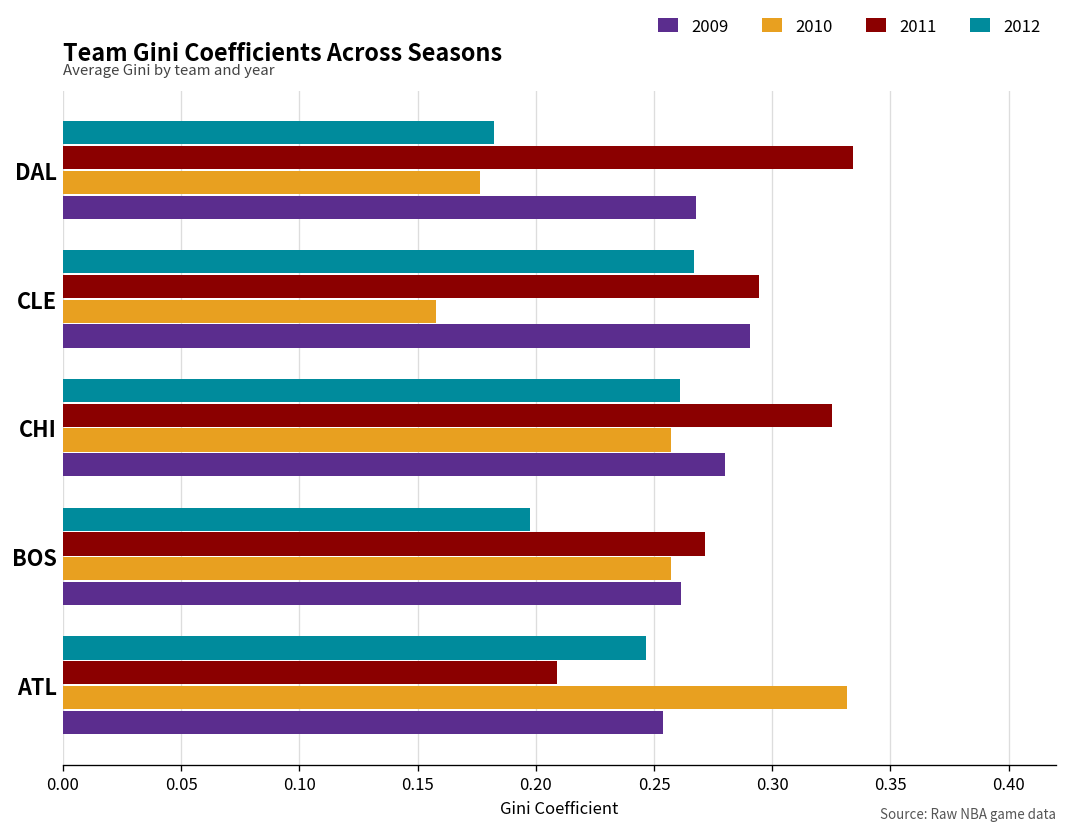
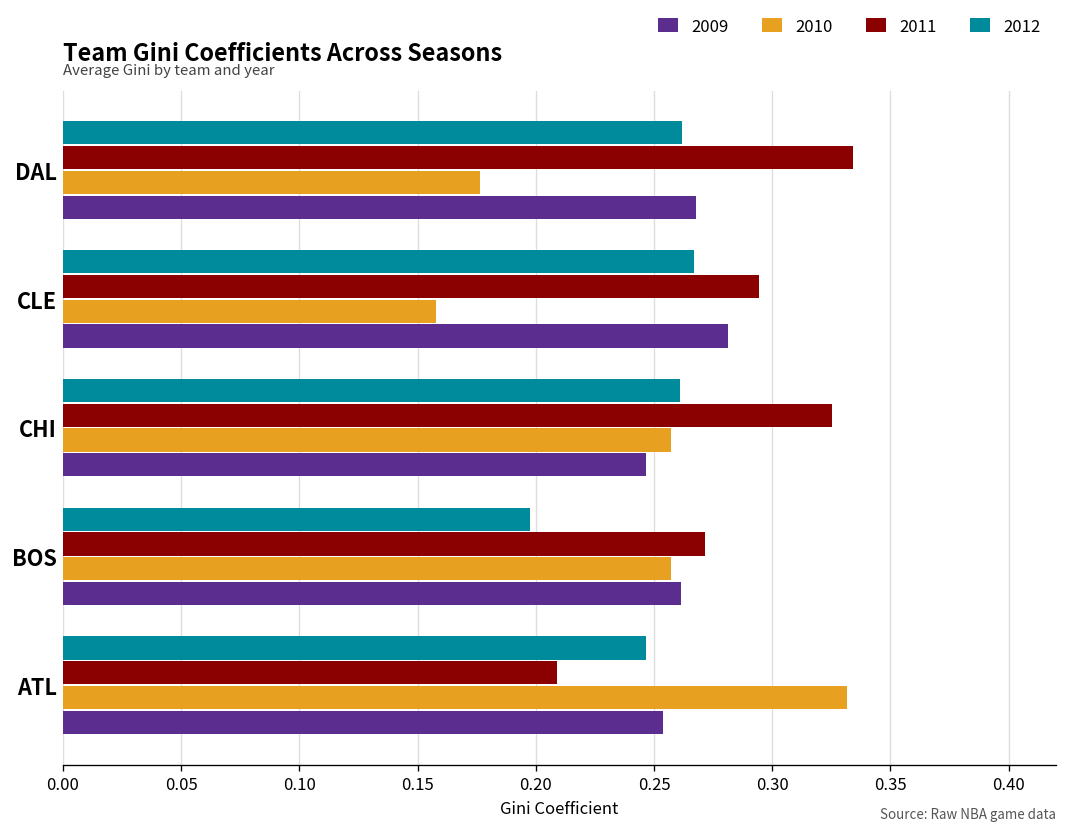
2012, DAL: 0.182 -> 0.262
2009, CLE: 0.291 -> 0.282
2009, CHI: 0.280 -> 0.247
